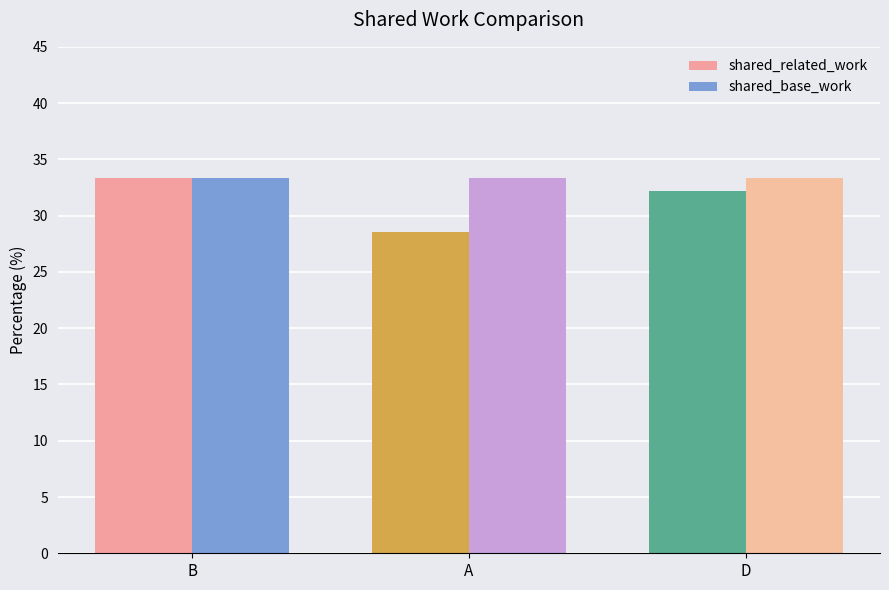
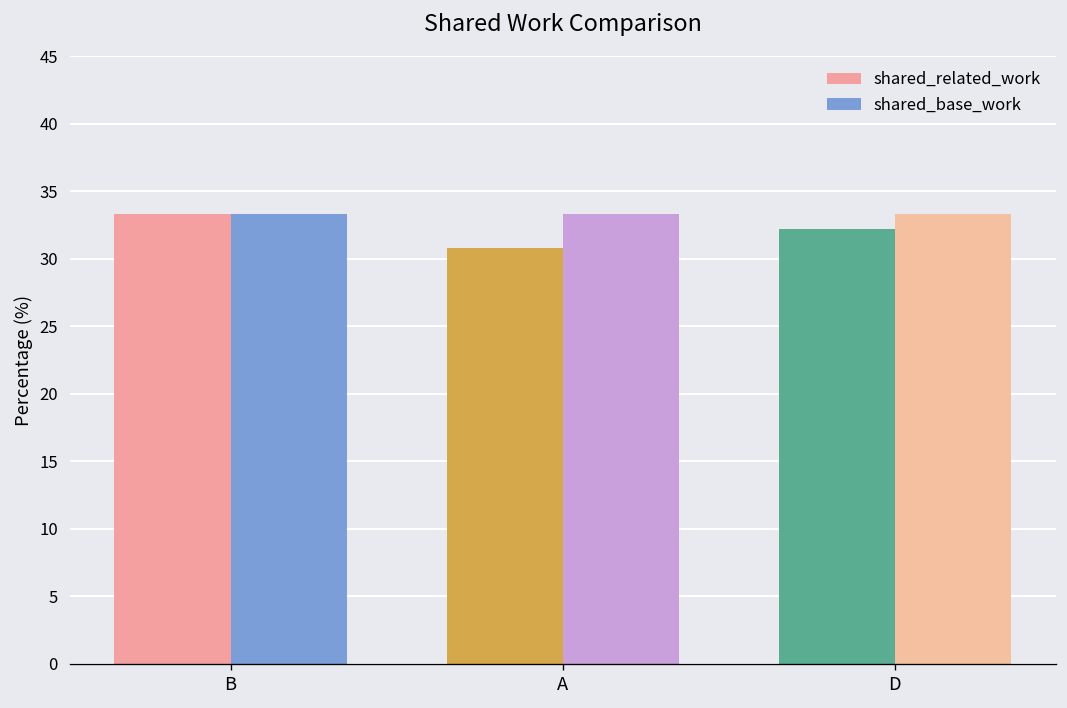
shared_related_work, A: 28.6 -> 30.8
